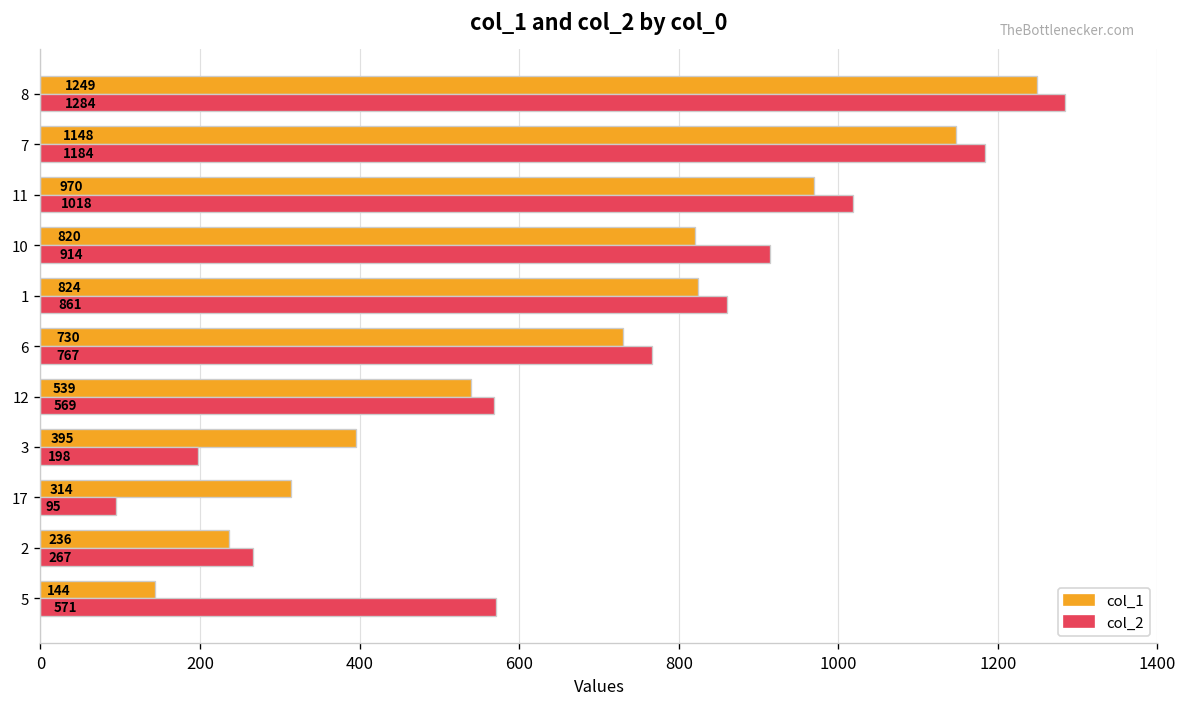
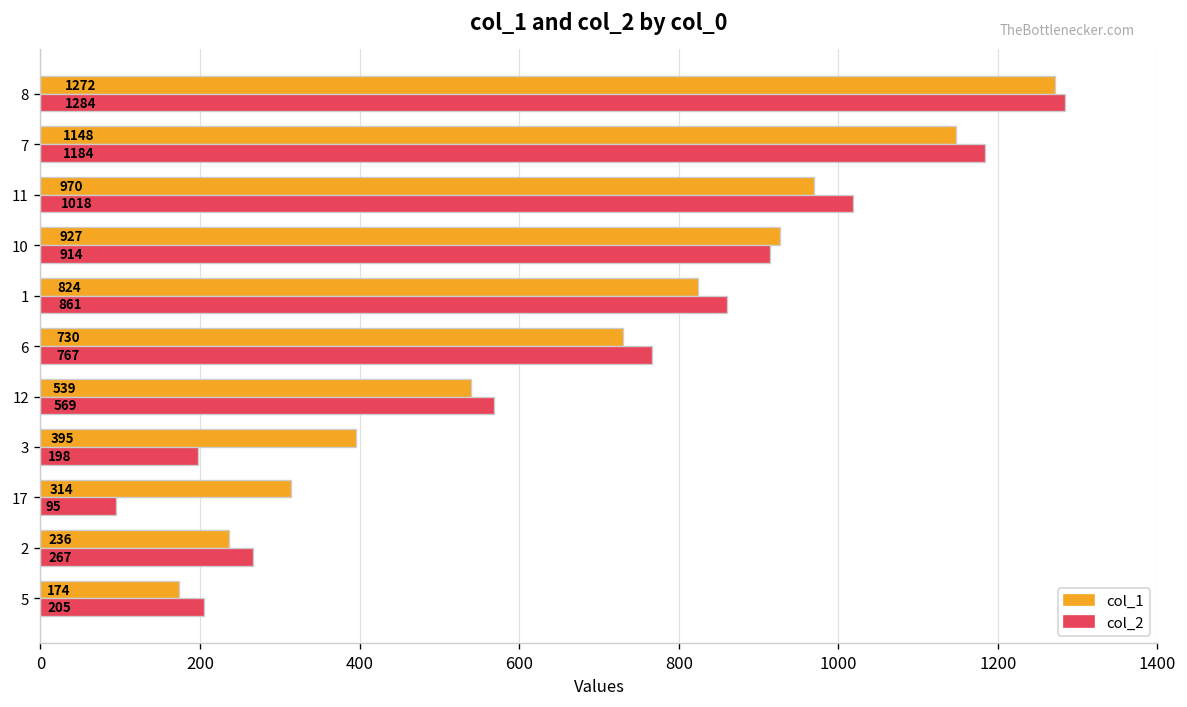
col_1, 8: 1249 -> 1272
col_1, 10: 820 -> 927
col_1, 5: 144 -> 174
col_2, 5: 571 -> 205
